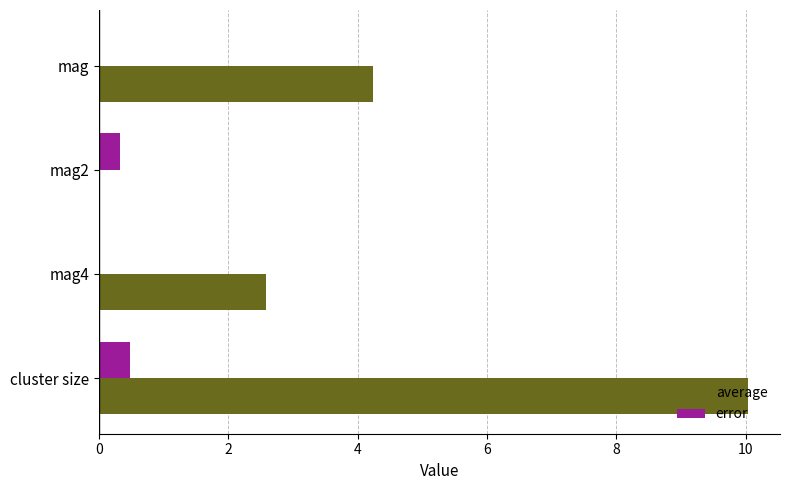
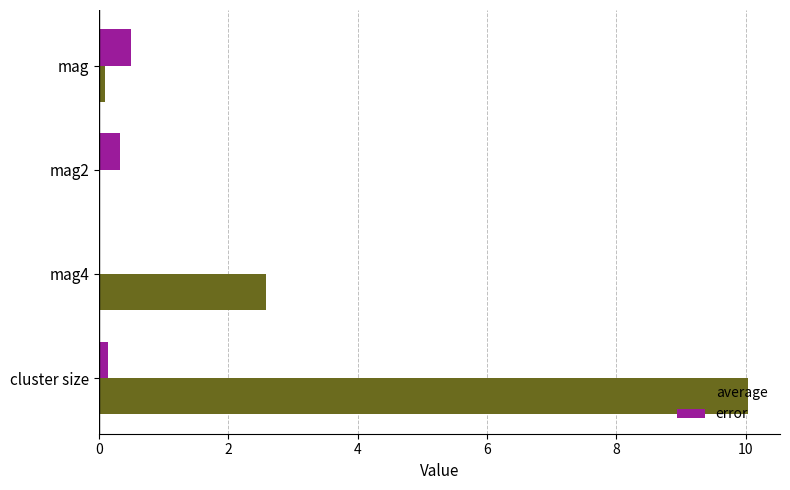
error, mag: 0.0 -> 0.5
average, mag: 4.2 -> 0.1
error, cluster size: 0.5 -> 0.1
